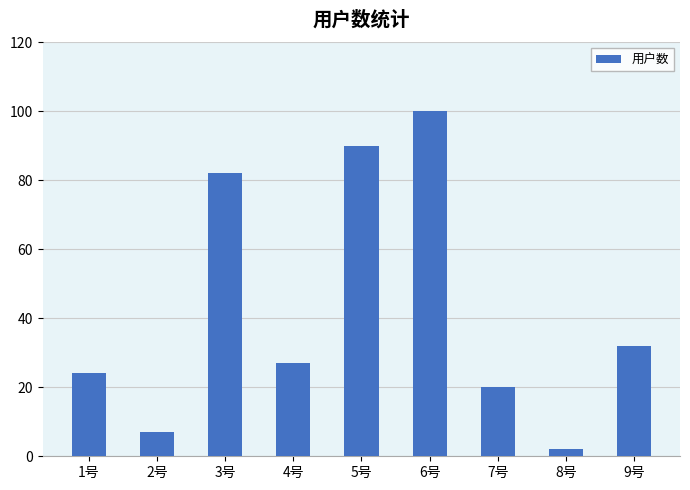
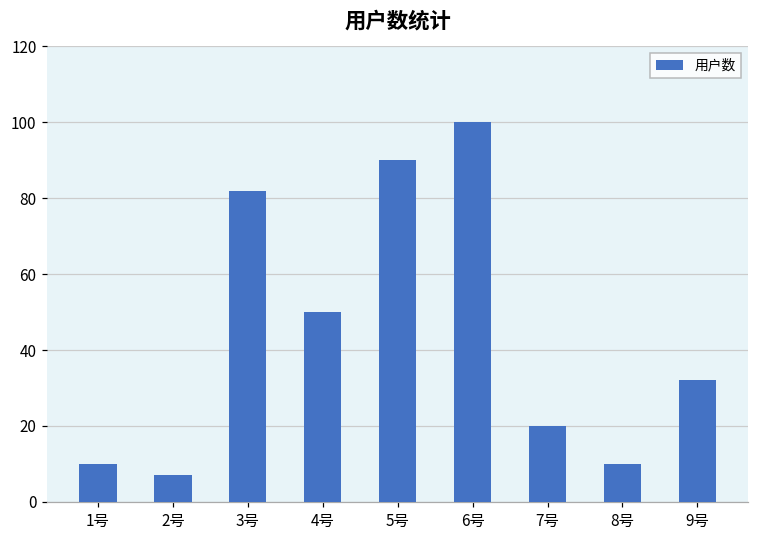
1号: 24 -> 10
4号: 27 -> 50
8号: 2 -> 10
